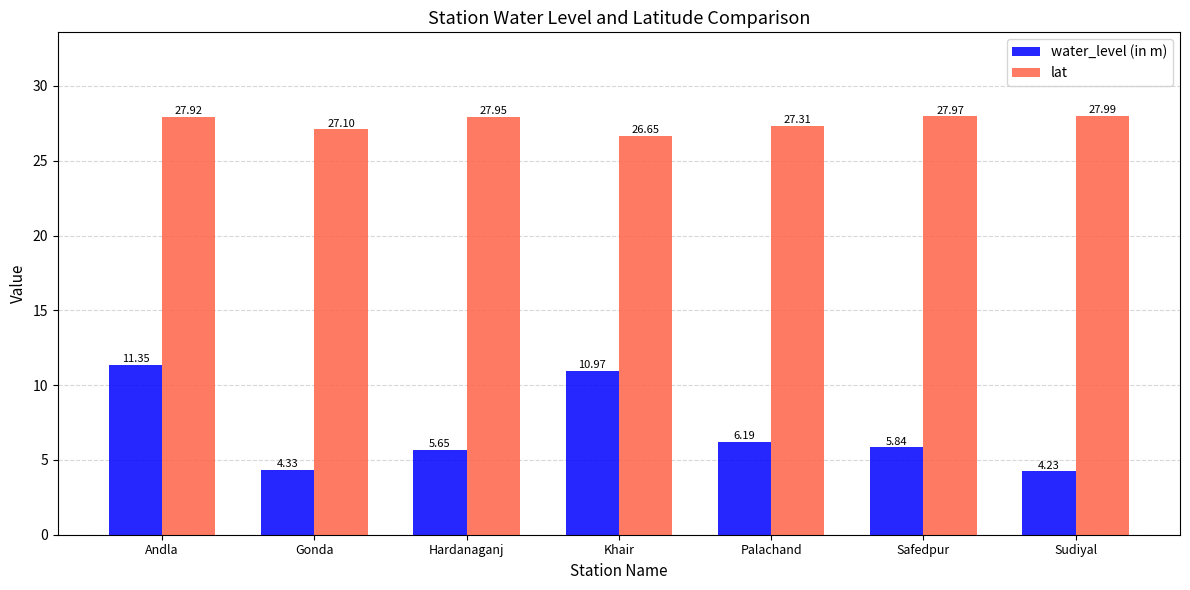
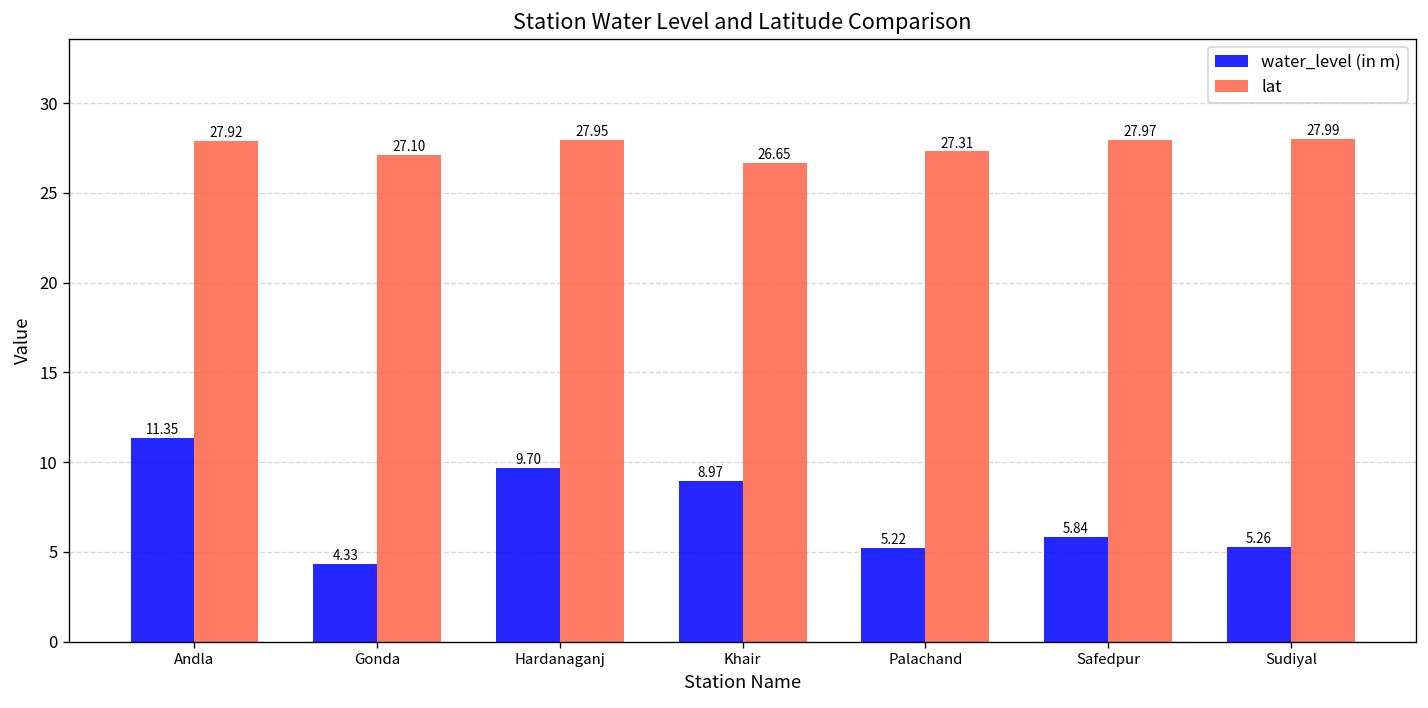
water_level (in m), Hardanaganj: 5.65 -> 9.70
water_level (in m), Khair: 10.97 -> 8.97
water_level (in m), Palachand: 6.19 -> 5.22
water_level (in m), Sudiyal: 4.23 -> 5.26
